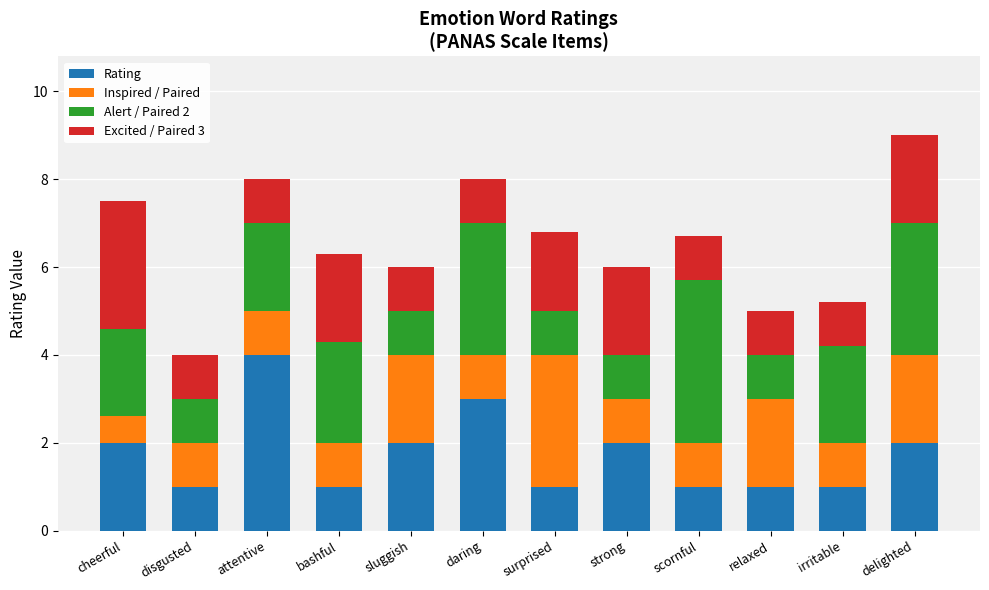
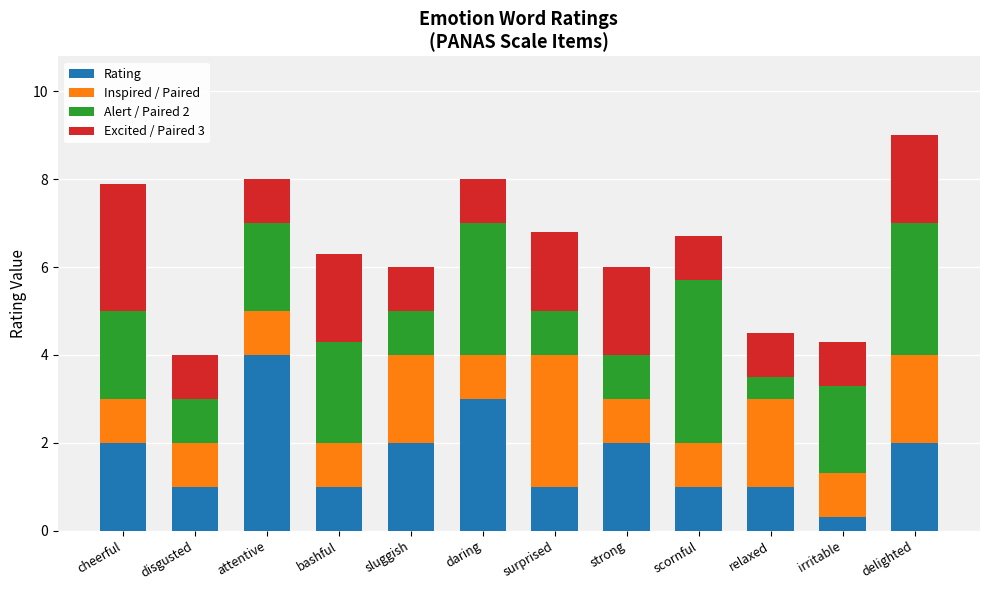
Inspired / Paired, cheerful: 0.6 -> 1.0
Alert / Paired 2, relaxed: 1.0 -> 0.5
Rating, irritable: 1.0 -> 0.3
Alert / Paired 2, irritable: 2.2 -> 2.0
